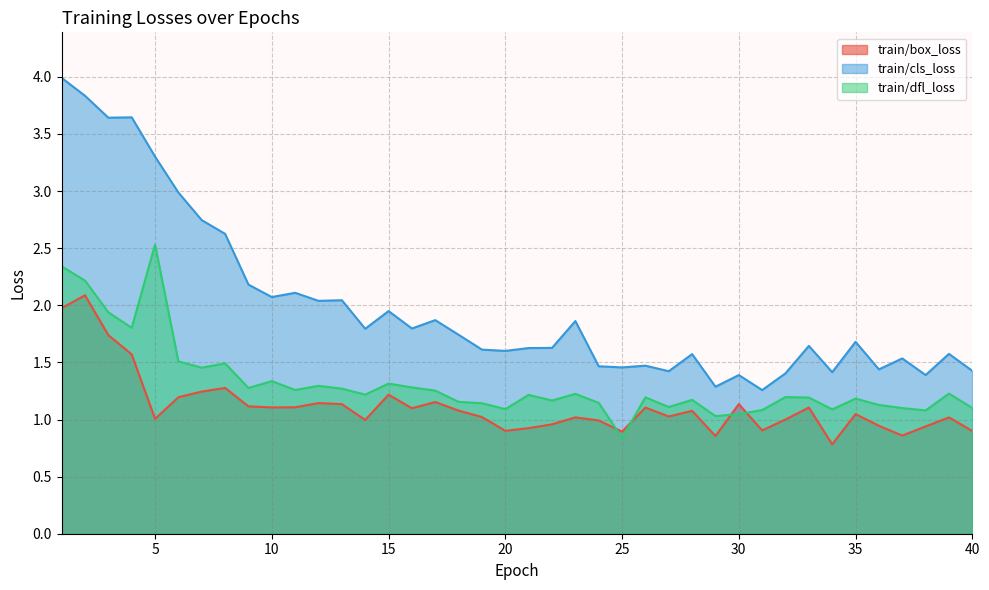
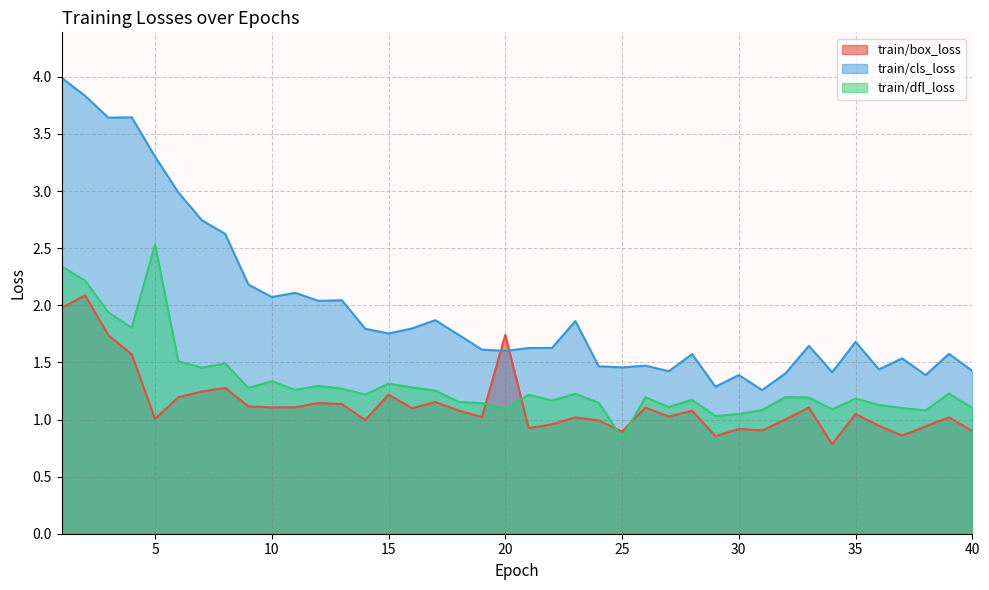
train/cls_loss, 15: 1.95 -> 1.75
train/box_loss, 20: 0.90 -> 1.74
train/box_loss, 30: 1.13 -> 0.92
